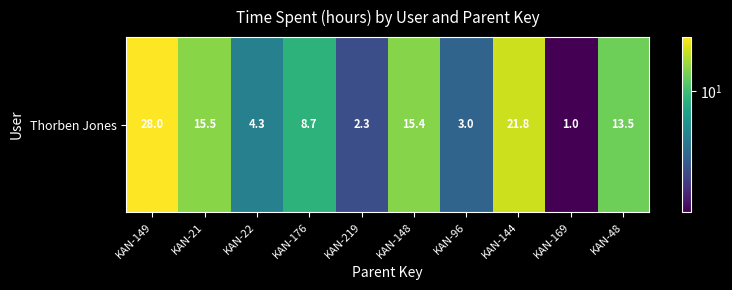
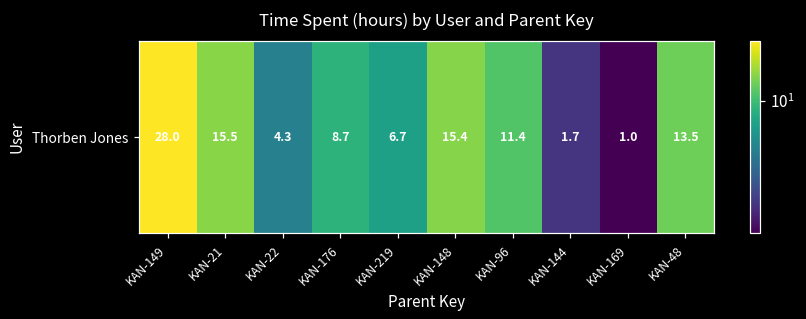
Thorben Jones, KAN-219: 2.3 -> 6.7
Thorben Jones, KAN-96: 3.0 -> 11.4
Thorben Jones, KAN-144: 21.8 -> 1.7
